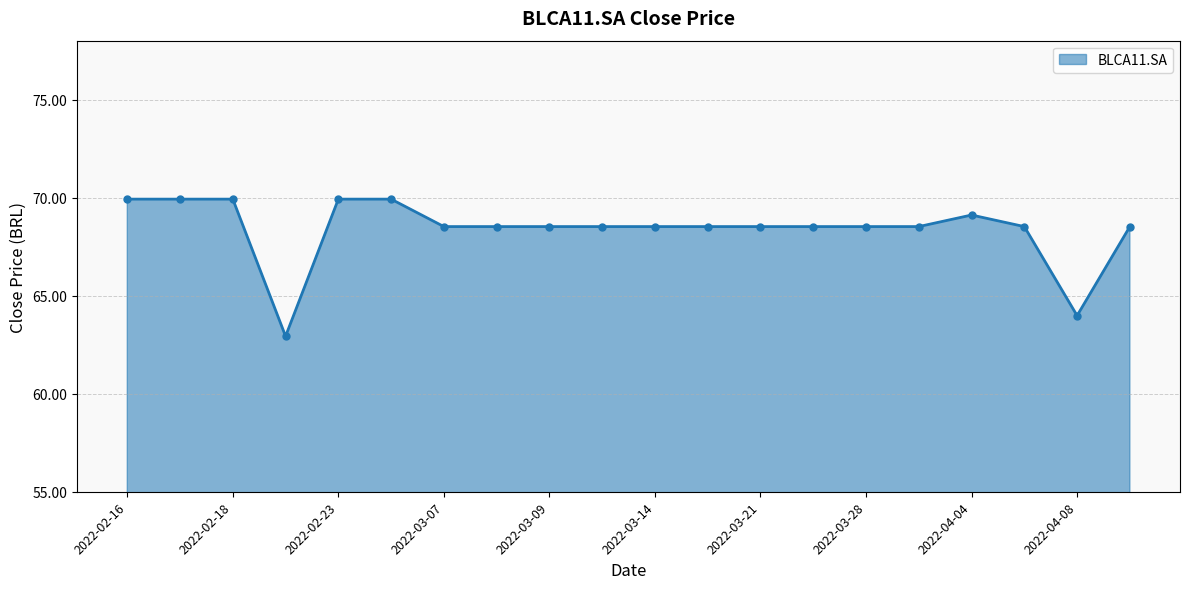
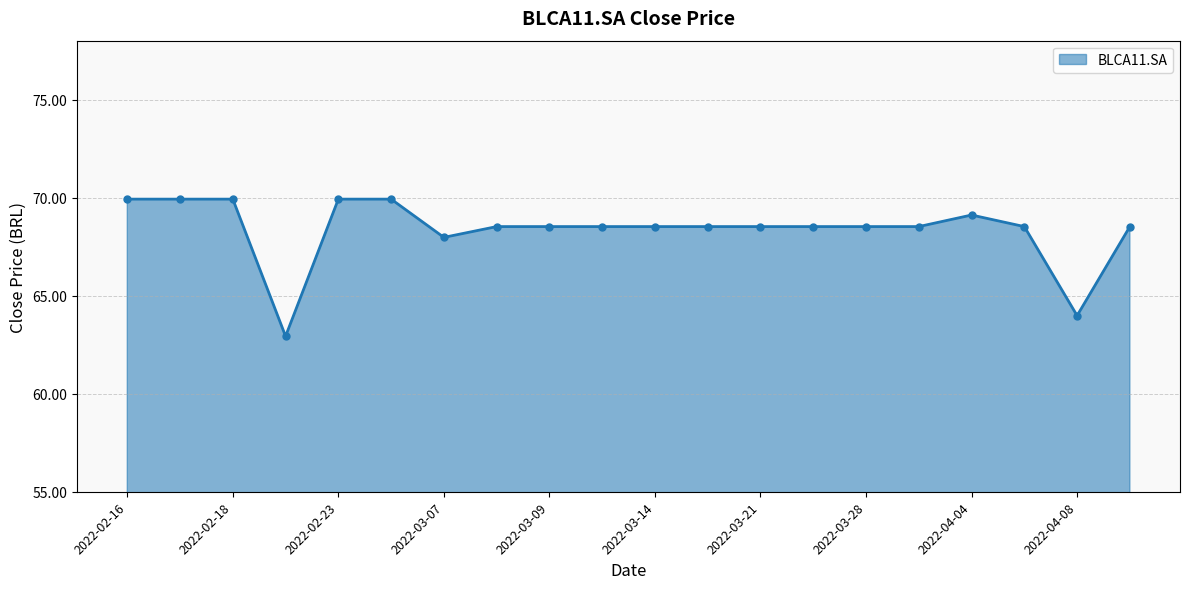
2022-03-07: 68.5 -> 68.0
